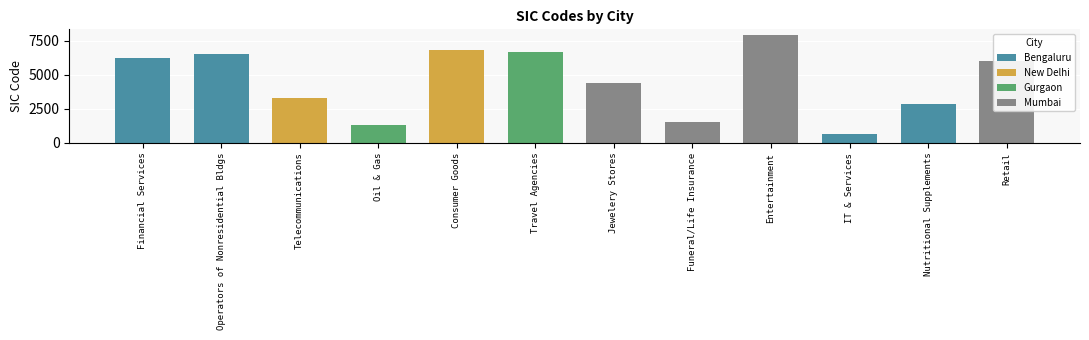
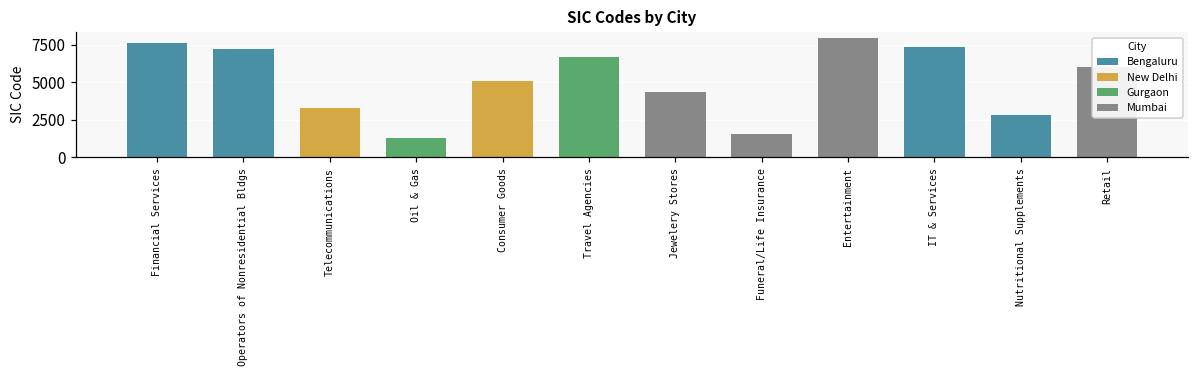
Financial Services: 6200 -> 7600
Operators of Nonresidential Bldgs: 6500 -> 7200
Consumer Goods: 6800 -> 5100
IT & Services: 700 -> 7400
